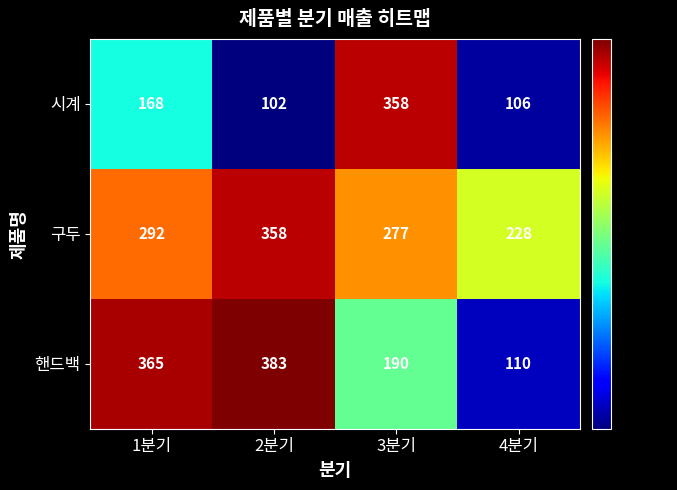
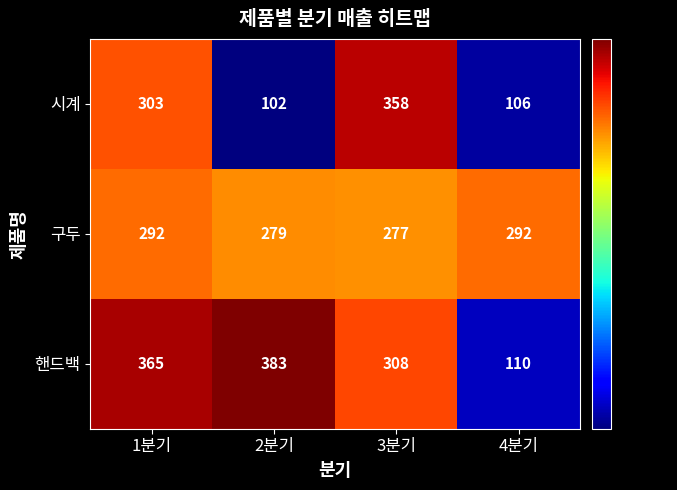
시계, 1분기: 168 -> 303
구두, 2분기: 358 -> 279
구두, 4분기: 228 -> 292
핸드백, 3분기: 190 -> 308
